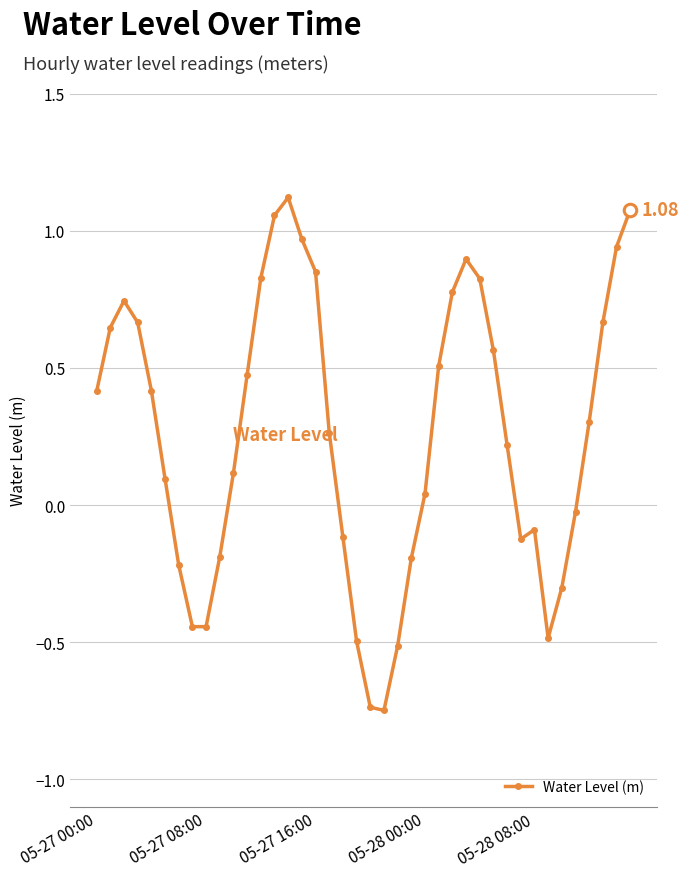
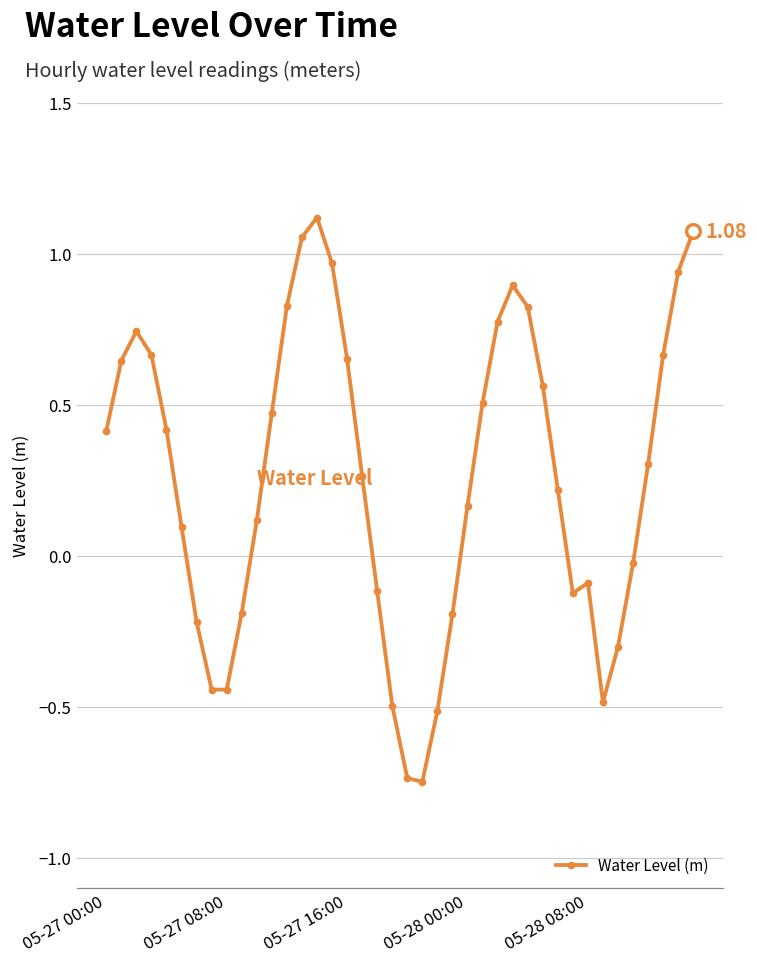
Water Level (m), 05-27 16:00: 0.85 -> 0.65
Water Level (m), 05-28 00:00: 0.04 -> 0.17
